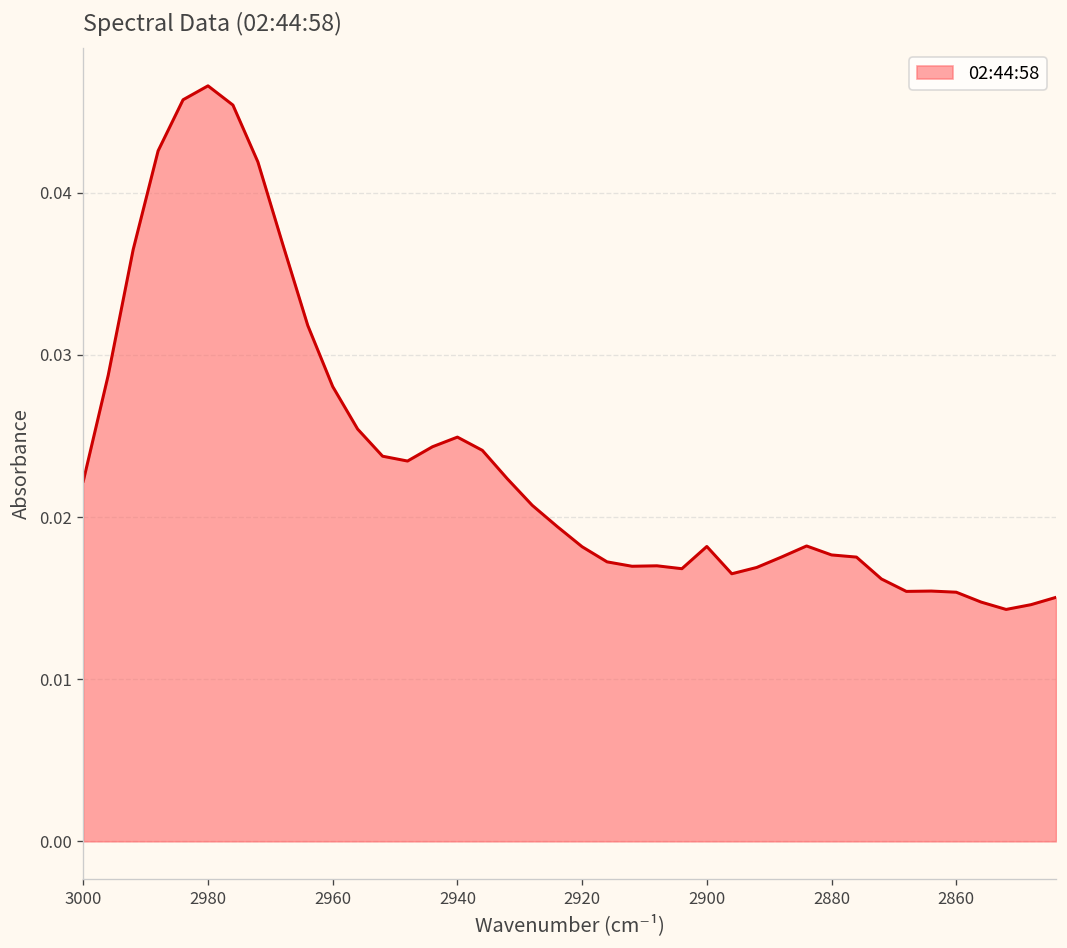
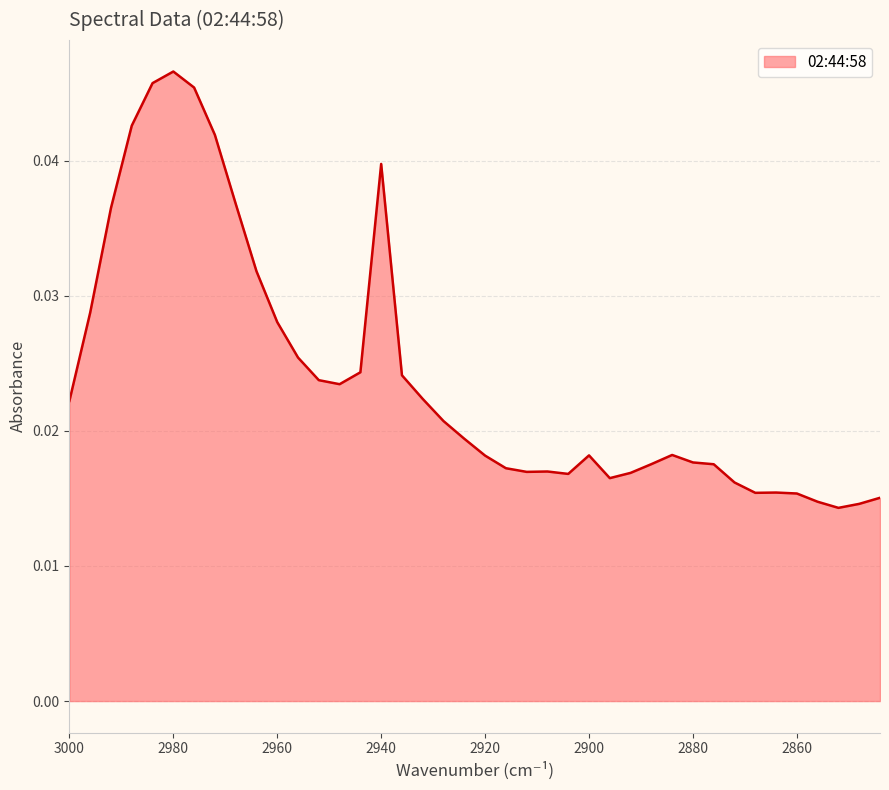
2940: 0.0249 -> 0.0398
